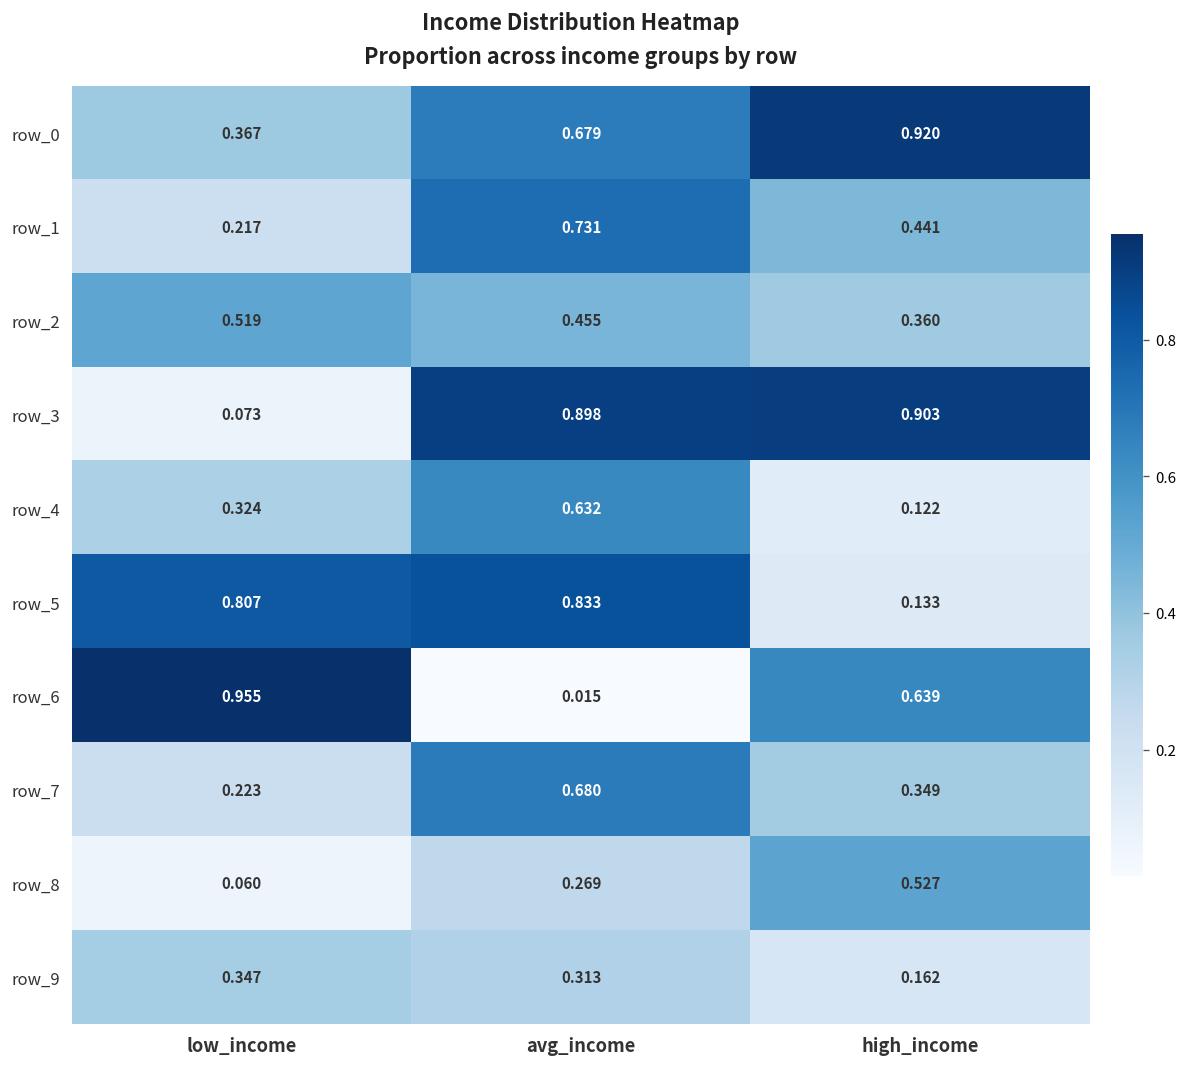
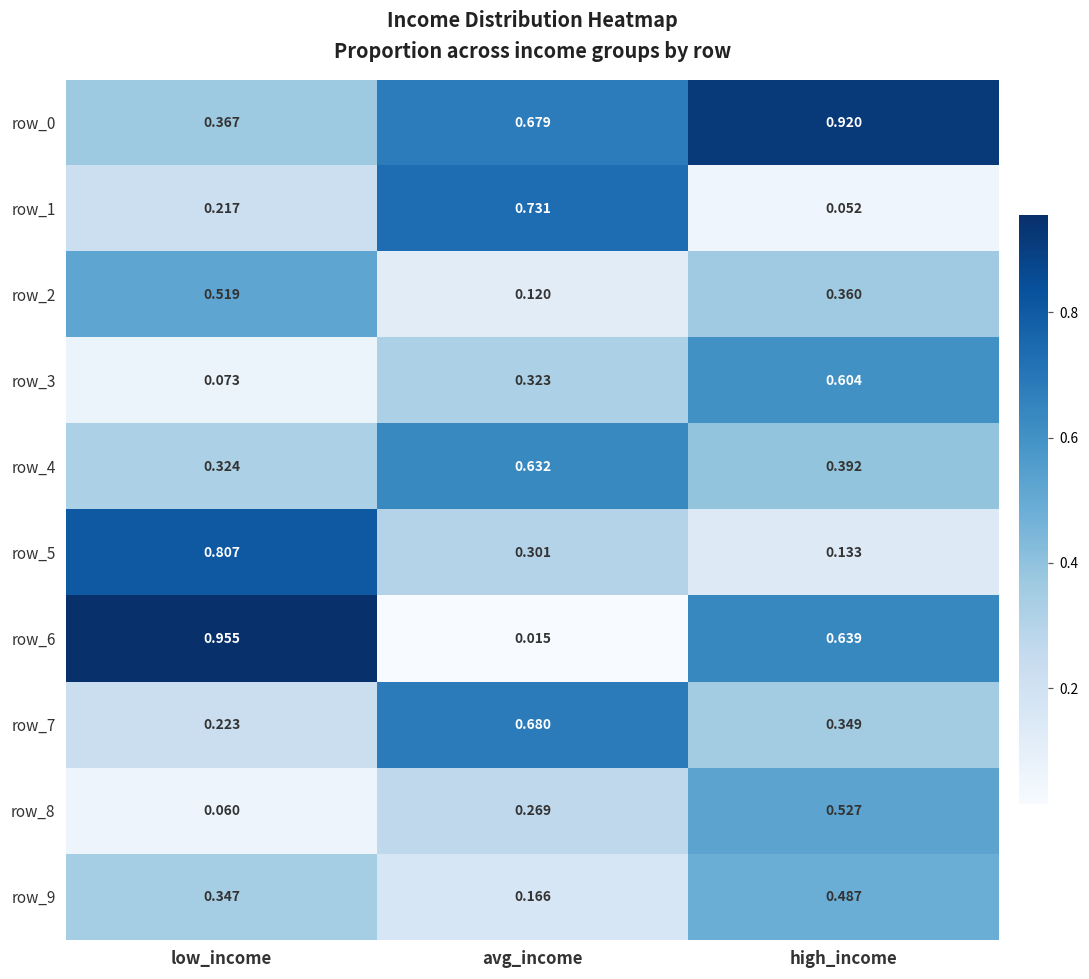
row_1, high_income: 0.441 -> 0.052
row_2, avg_income: 0.455 -> 0.120
row_3, avg_income: 0.898 -> 0.323
row_3, high_income: 0.903 -> 0.604
row_4, high_income: 0.122 -> 0.392
row_5, avg_income: 0.833 -> 0.301
row_9, avg_income: 0.313 -> 0.166
row_9, high_income: 0.162 -> 0.487
